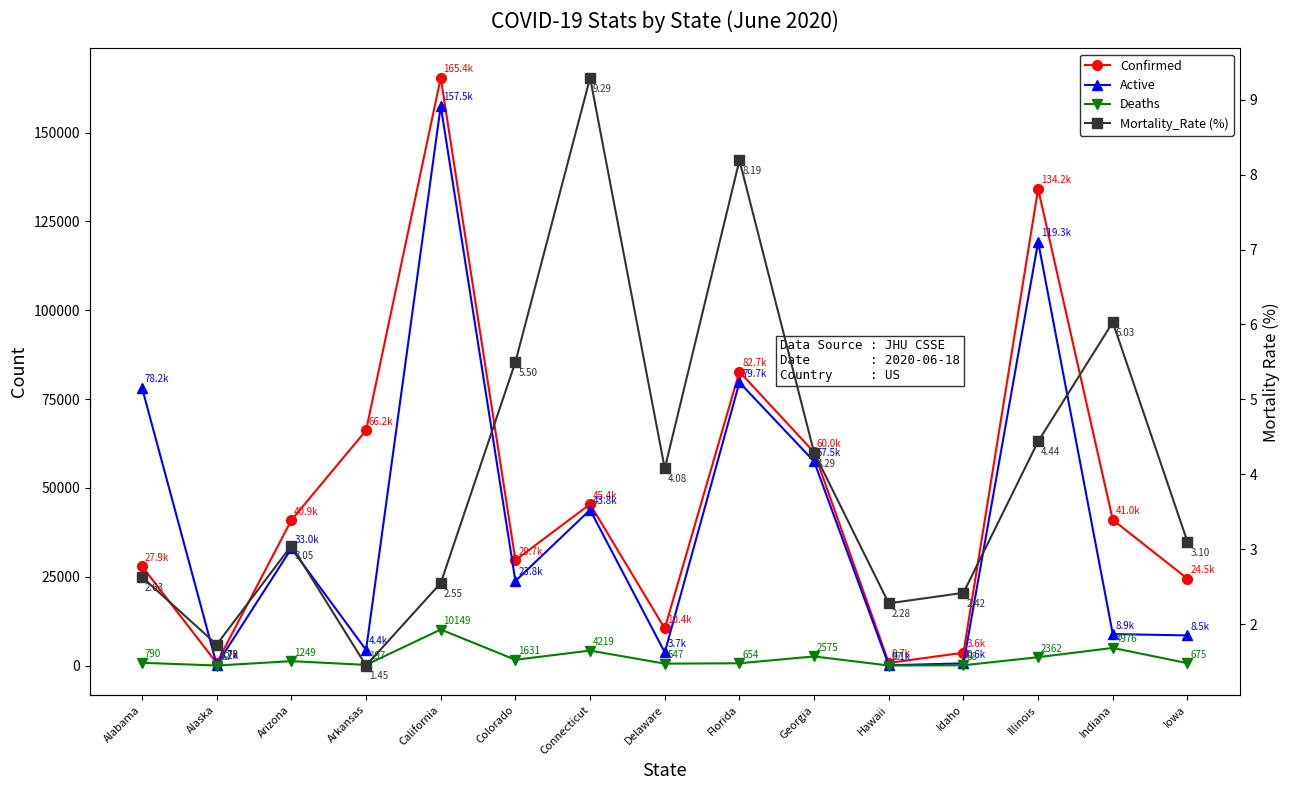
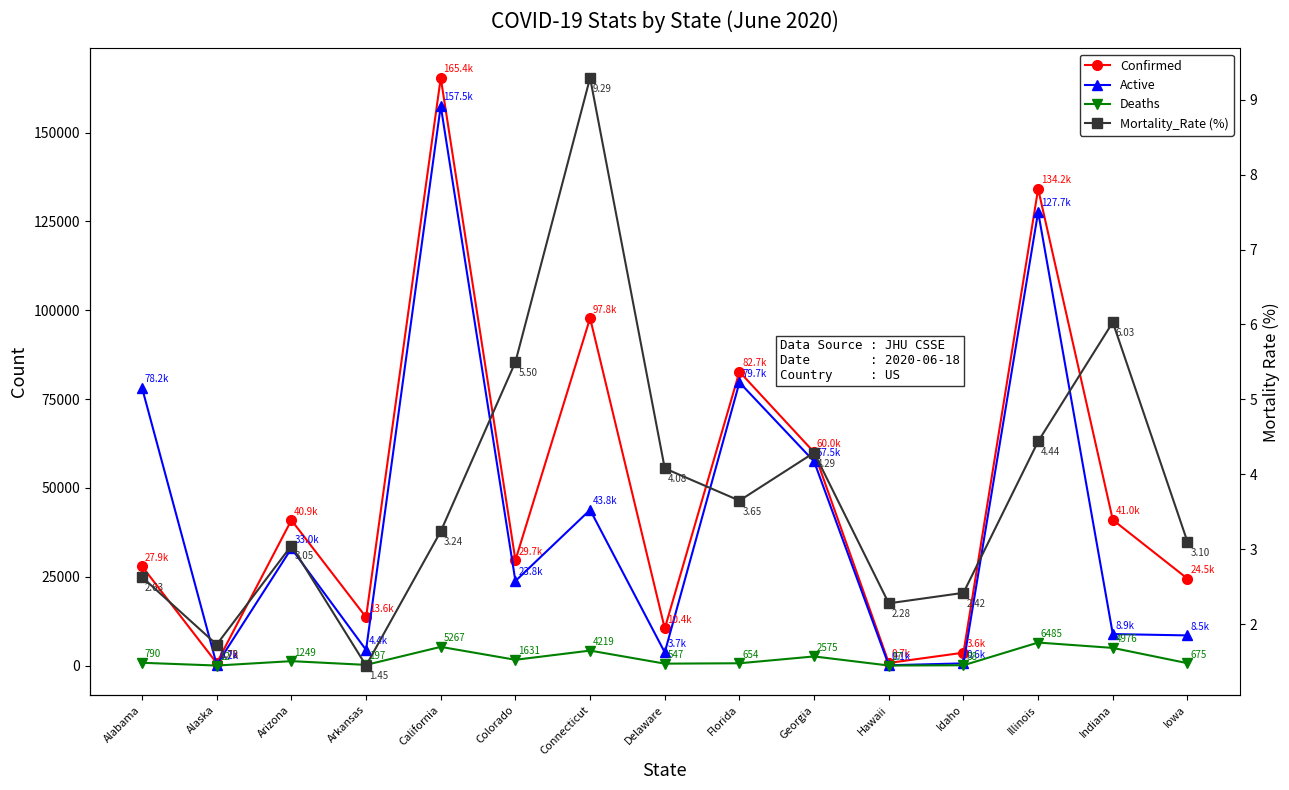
Confirmed, Arkansas: 66.2k -> 13.6k
Deaths, California: 10149 -> 5267
Confirmed, Connecticut: 45.4k -> 97.8k
Active, Illinois: 119.3k -> 127.7k
Deaths, Illinois: 2362 -> 6485
Mortality_Rate (%), California: 2.55 -> 3.24
Mortality_Rate (%), Florida: 8.19 -> 3.65
